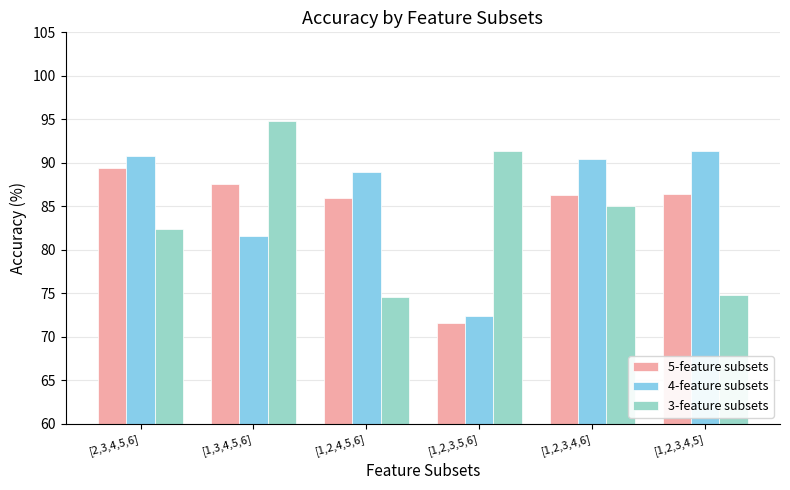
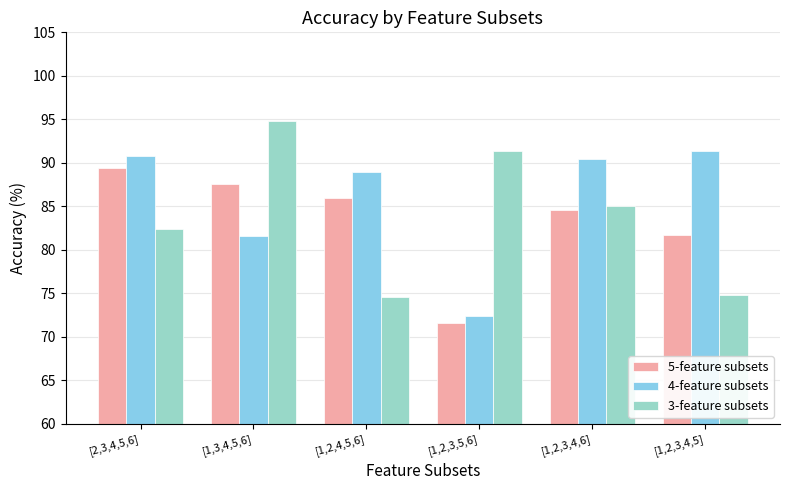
5-feature subsets, [1,2,3,4,6]: 86 -> 85
5-feature subsets, [1,2,3,4,5]: 86 -> 82
